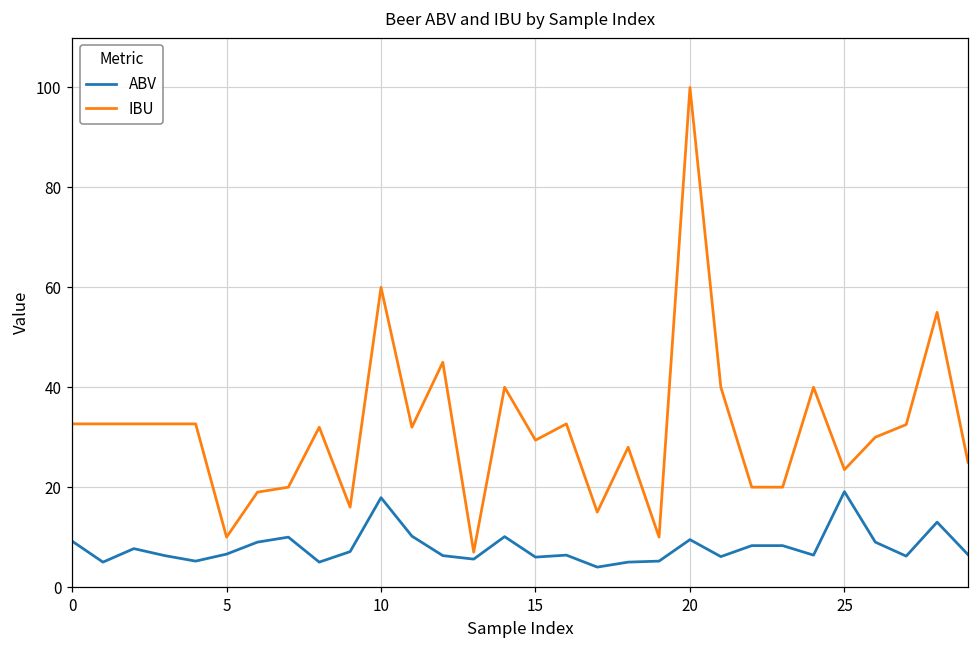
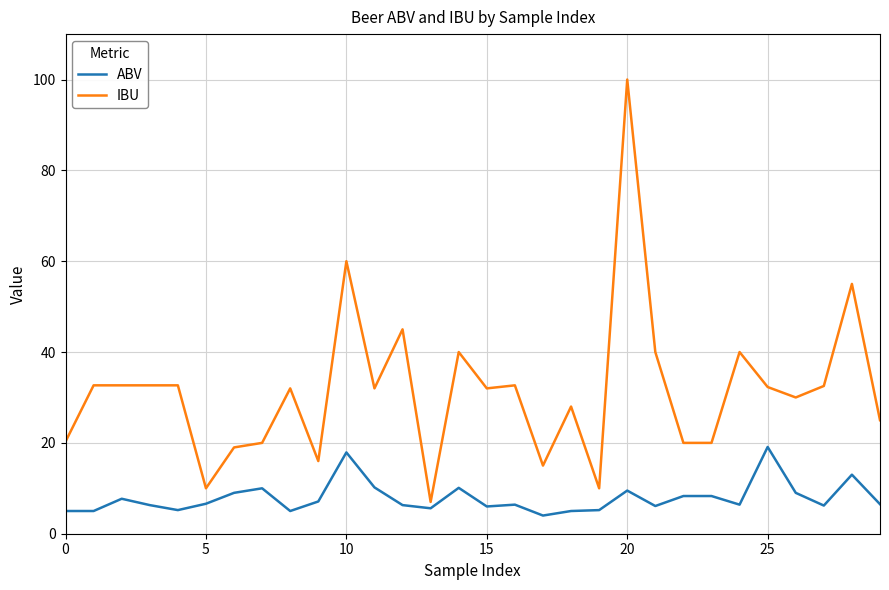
ABV, 0: 9 -> 5
IBU, 0: 33 -> 20
IBU, 15: 29 -> 32
IBU, 25: 24 -> 32
